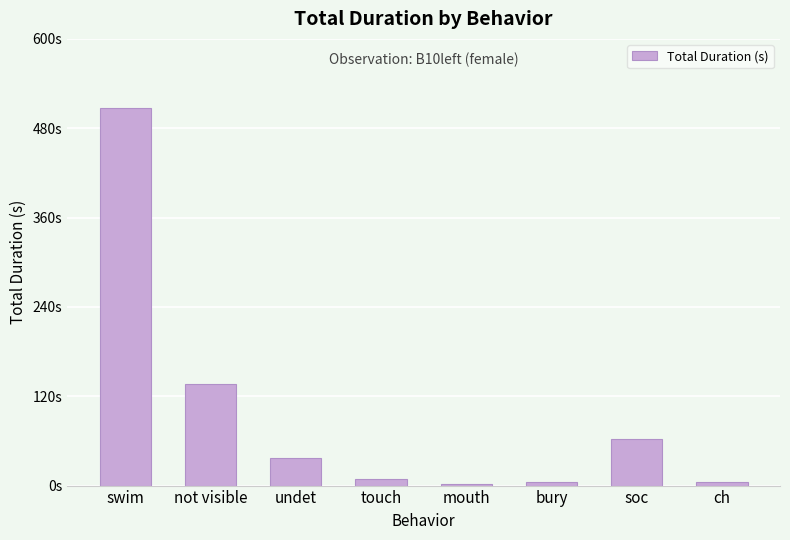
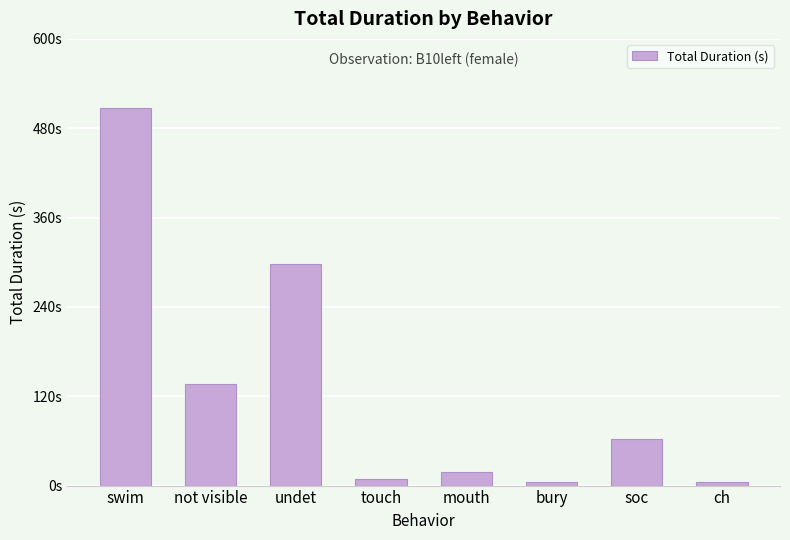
undet: 40s -> 300s
mouth: 0s -> 20s
